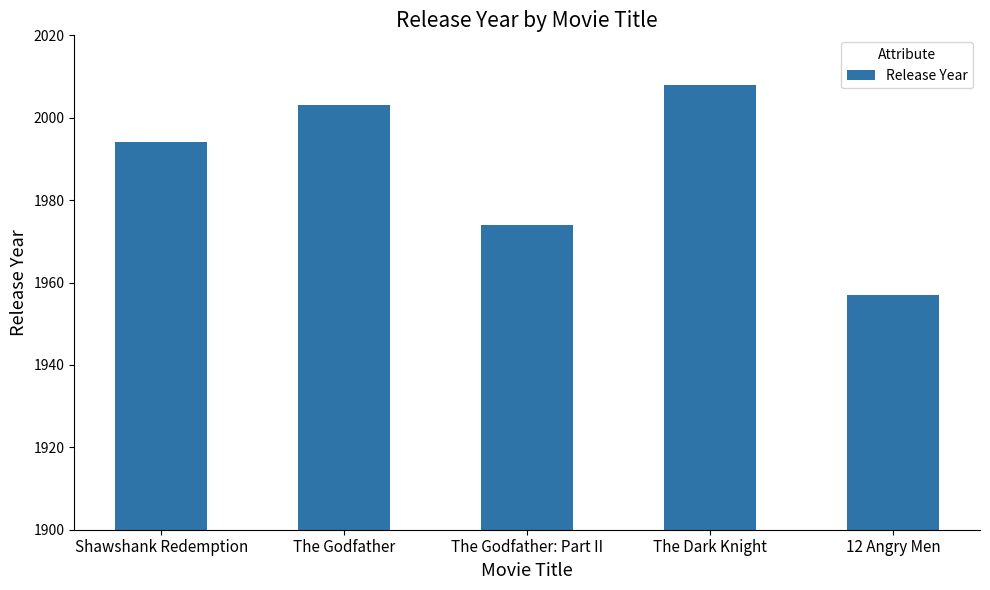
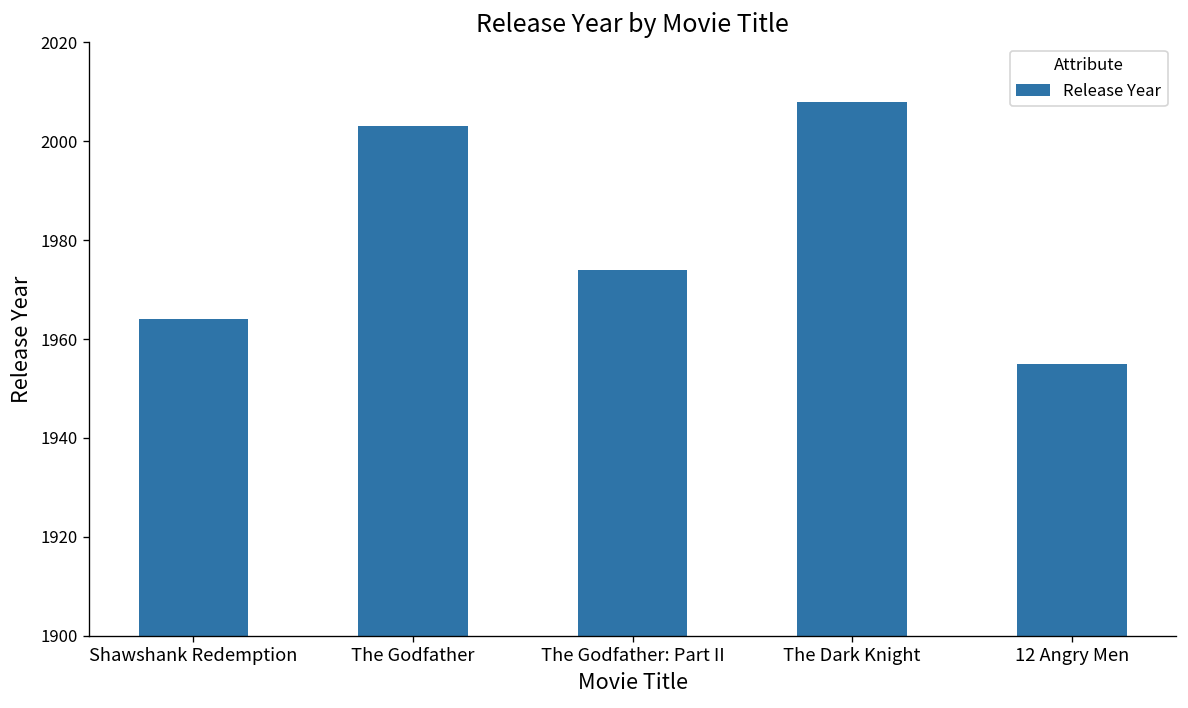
Shawshank Redemption: 1994 -> 1964
12 Angry Men: 1957 -> 1955
